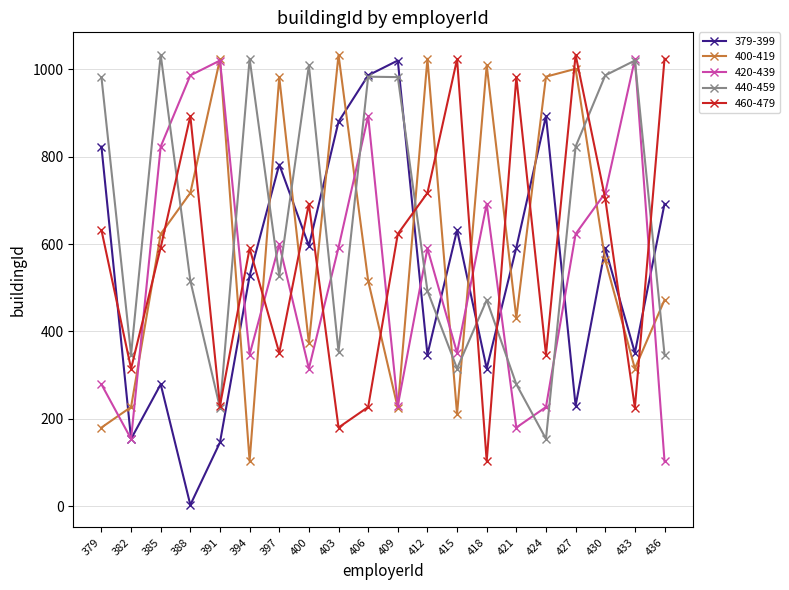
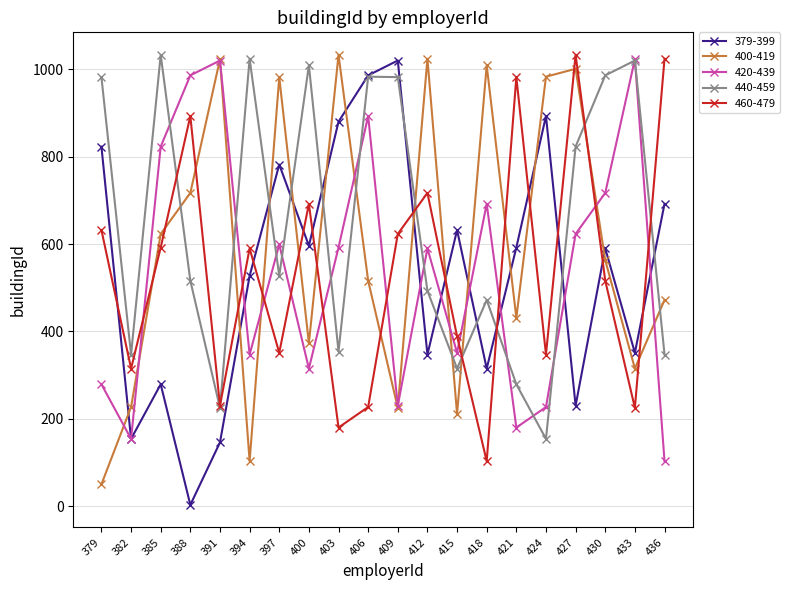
400-419, 379: 180 -> 50
460-479, 415: 1020 -> 390
460-479, 430: 700 -> 520
